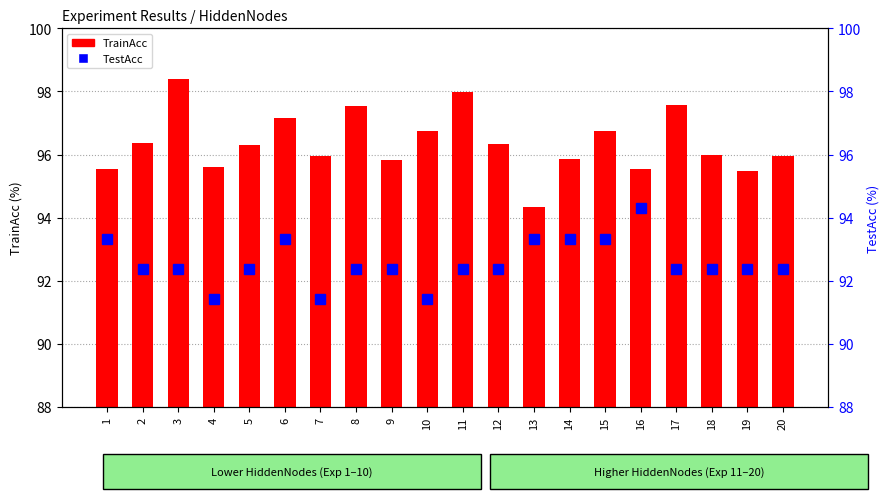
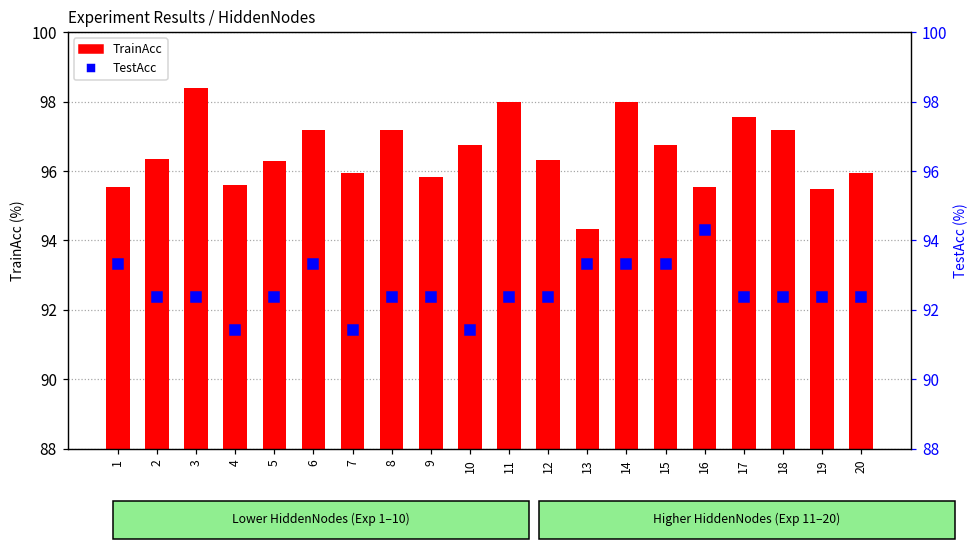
TrainAcc, 8: 97.6 -> 97.2
TrainAcc, 14: 95.9 -> 98.0
TrainAcc, 18: 96.0 -> 97.2
